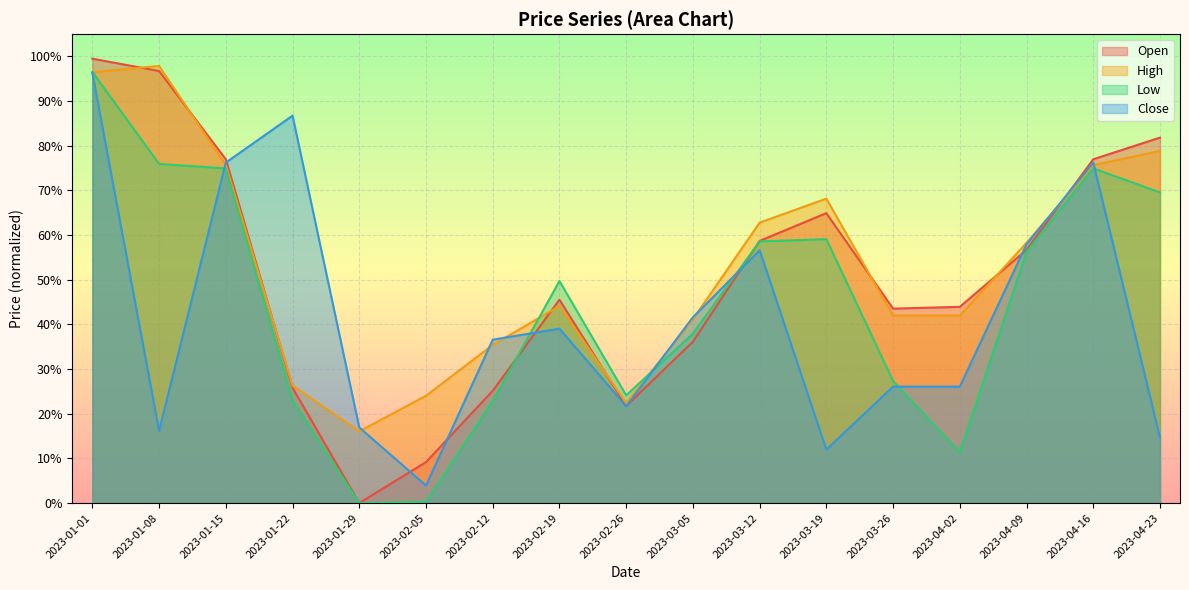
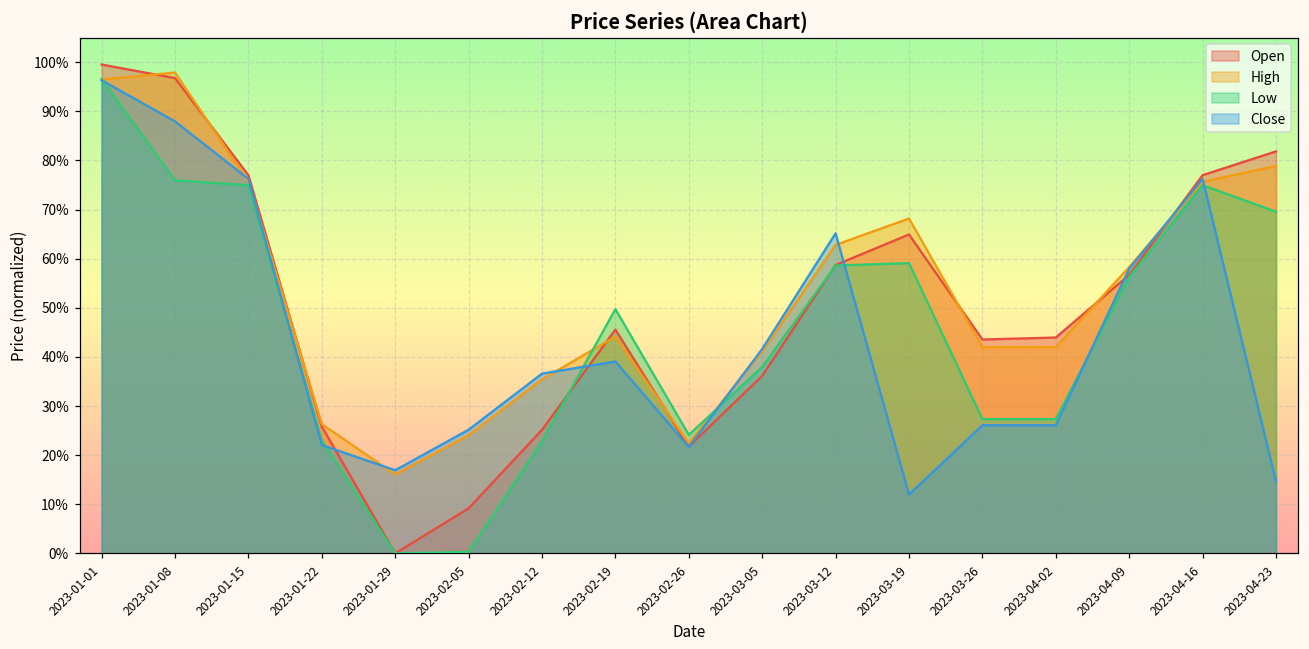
Close, 2023-01-08: 16% -> 88%
Close, 2023-01-22: 87% -> 22%
Close, 2023-02-05: 4% -> 25%
Close, 2023-03-12: 57% -> 65%
Low, 2023-04-02: 11% -> 27%
